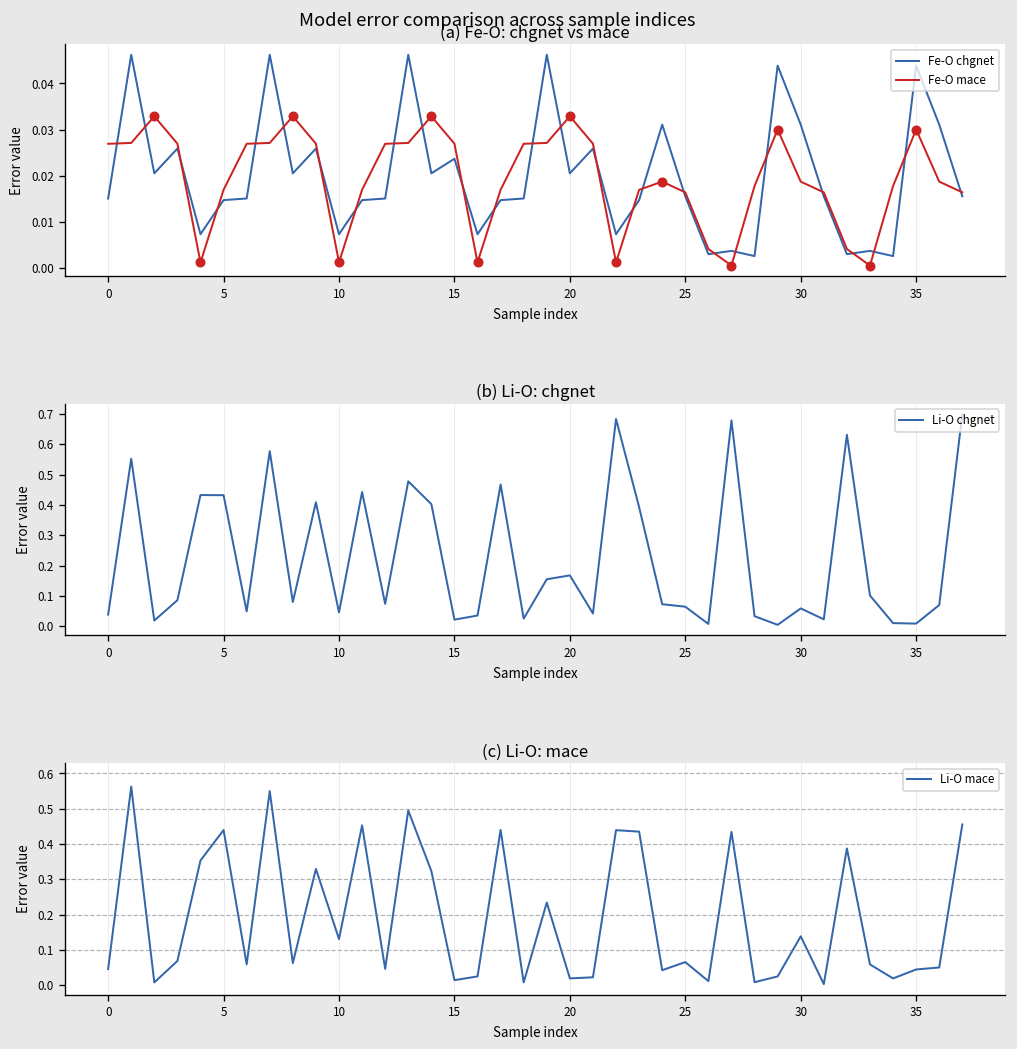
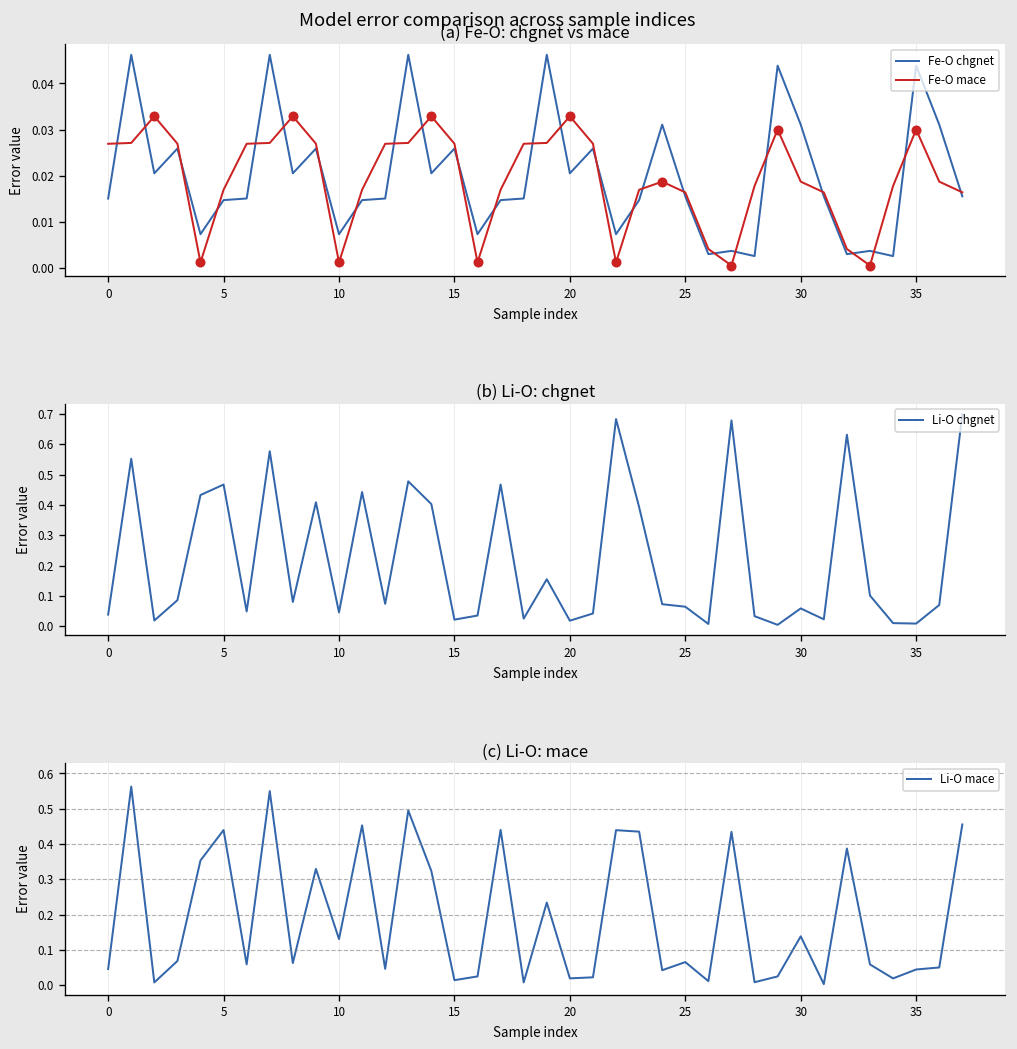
(a) Fe-O: chgnet vs mace, Fe-O chgnet, 15: 0.024 -> 0.026
(b) Li-O: chgnet, 5: 0.43 -> 0.47
(b) Li-O: chgnet, 20: 0.17 -> 0.02
